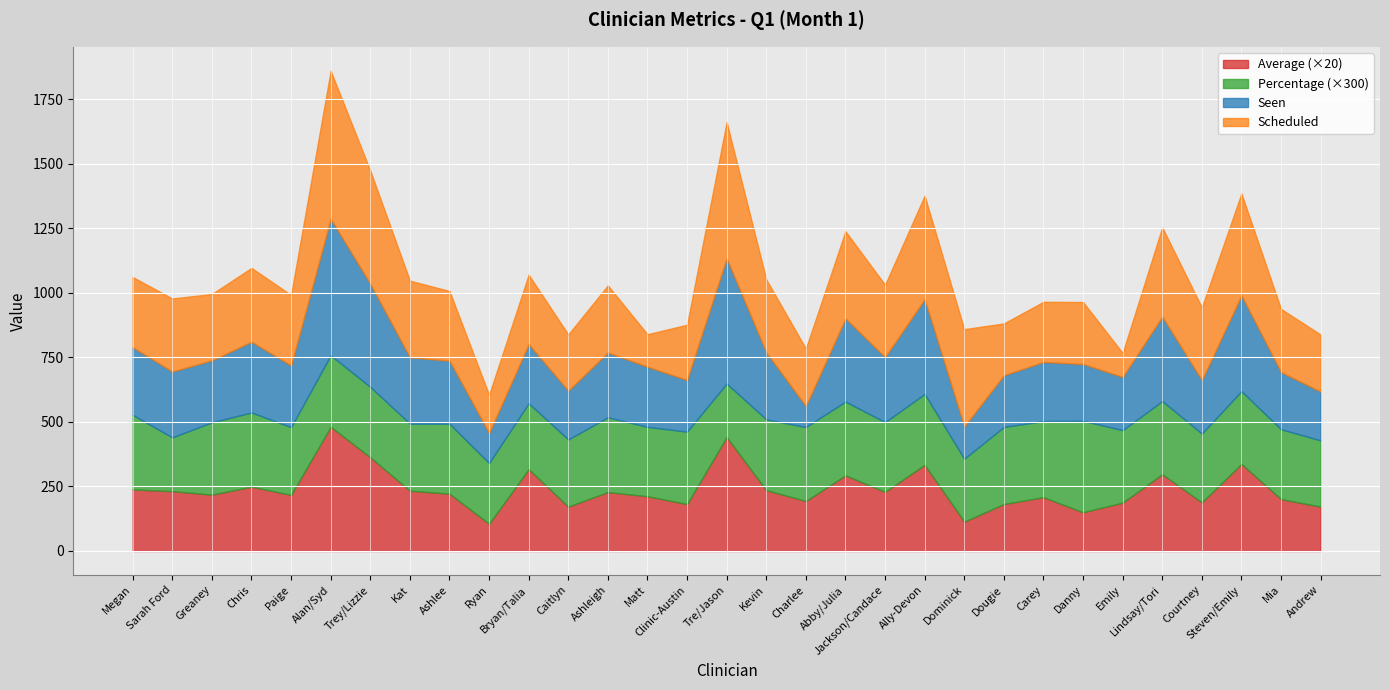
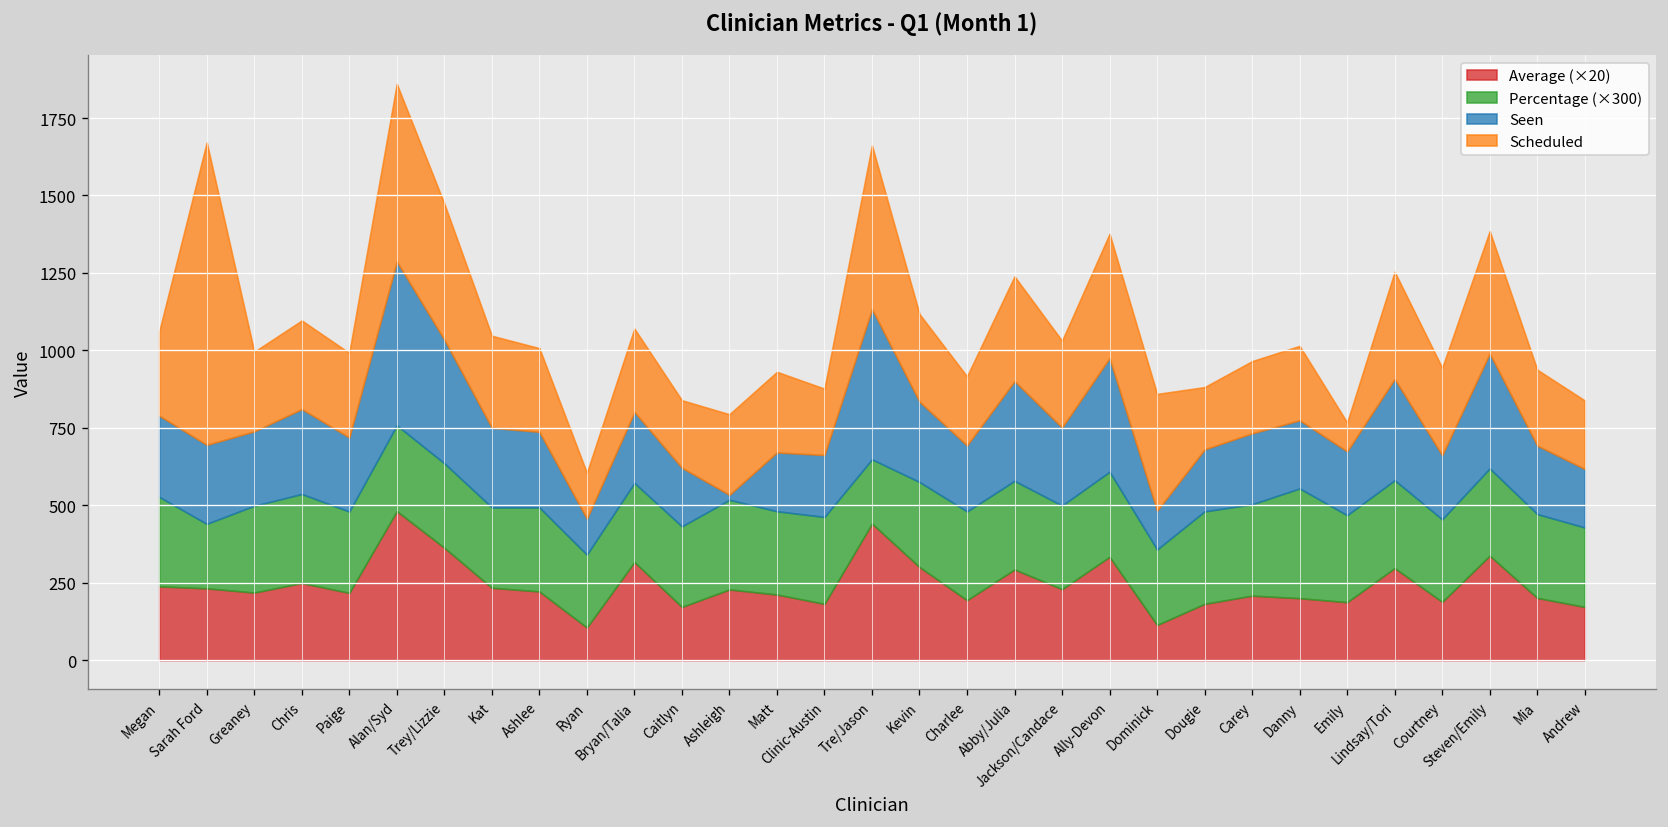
Scheduled, Sarah Ford: 280 -> 980
Seen, Ashleigh: 250 -> 20
Seen, Matt: 230 -> 190
Scheduled, Matt: 130 -> 260
Average (×20), Kevin: 240 -> 300
Seen, Charlee: 80 -> 210
Average (×20), Danny: 150 -> 200
